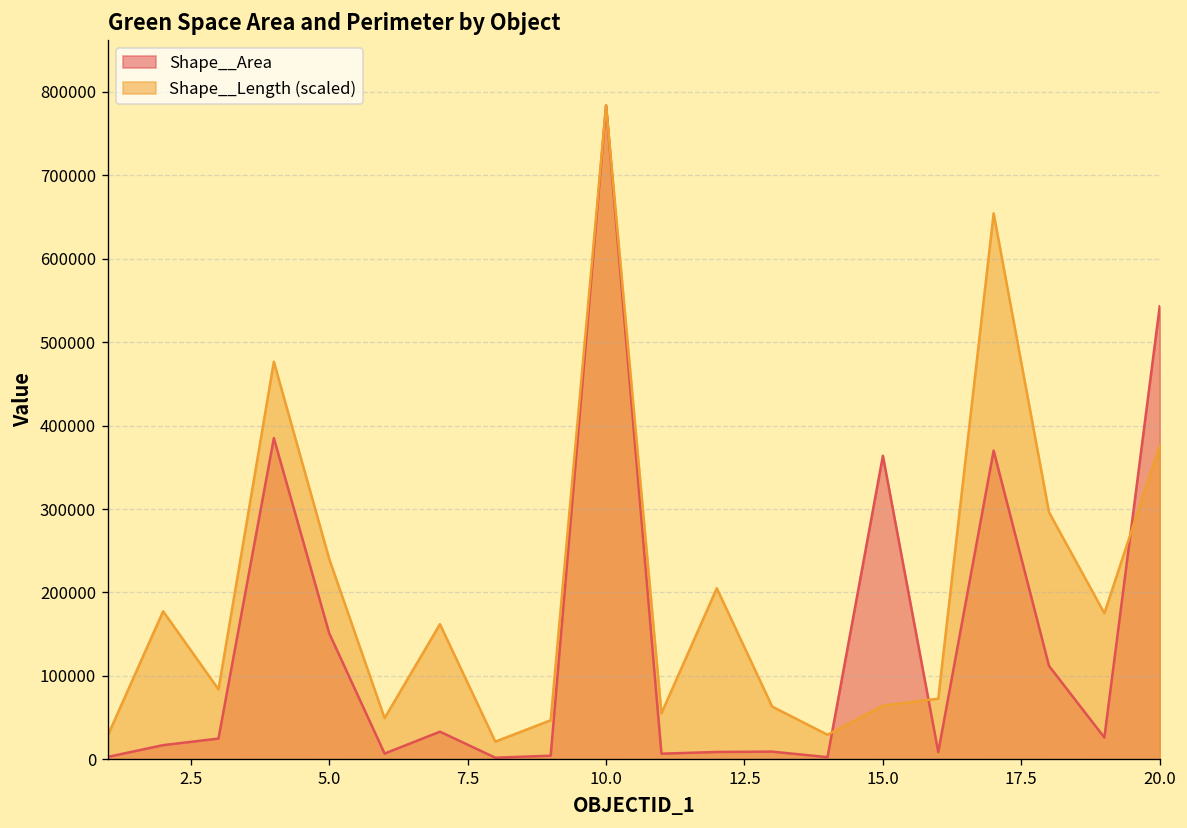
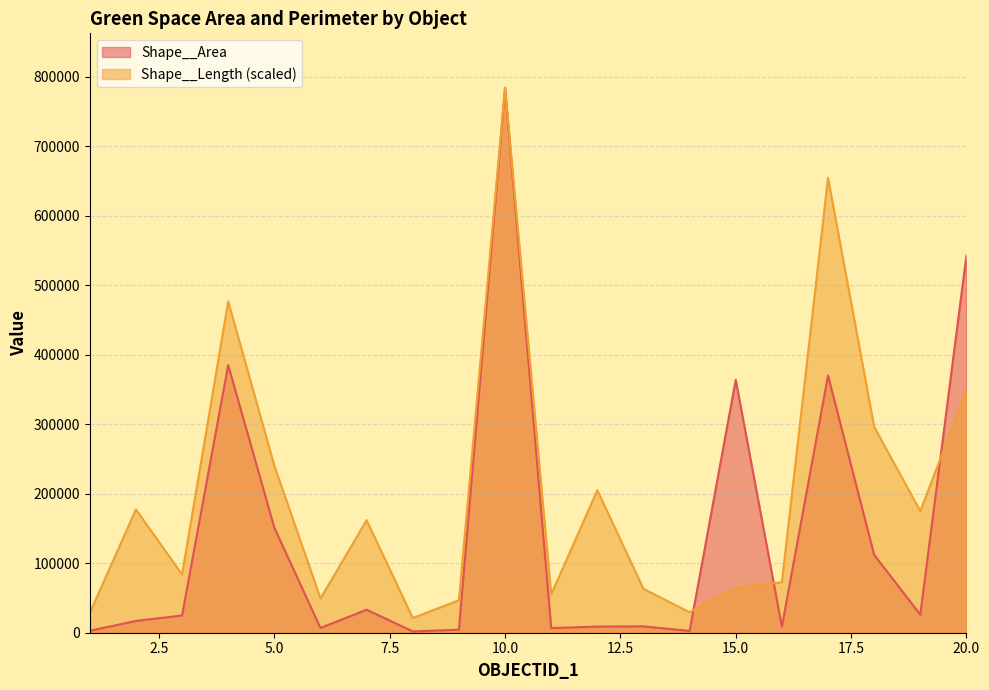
Shape__Length (scaled), 20.0: 380000 -> 350000
